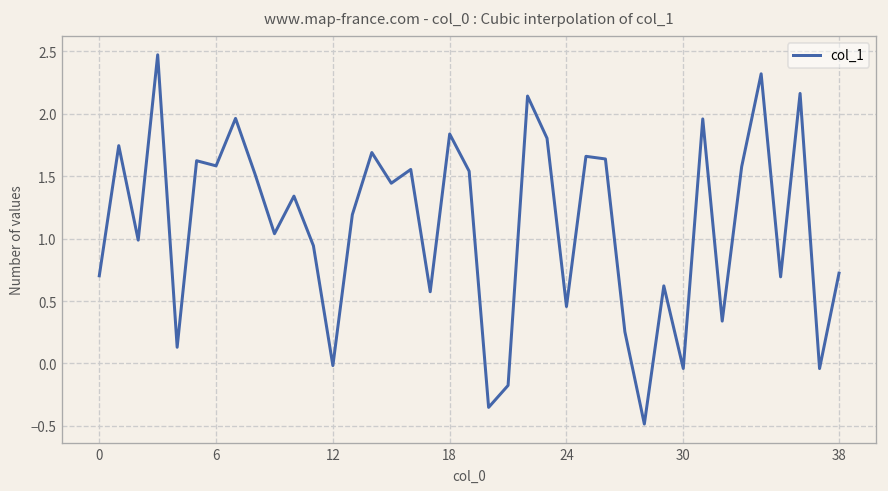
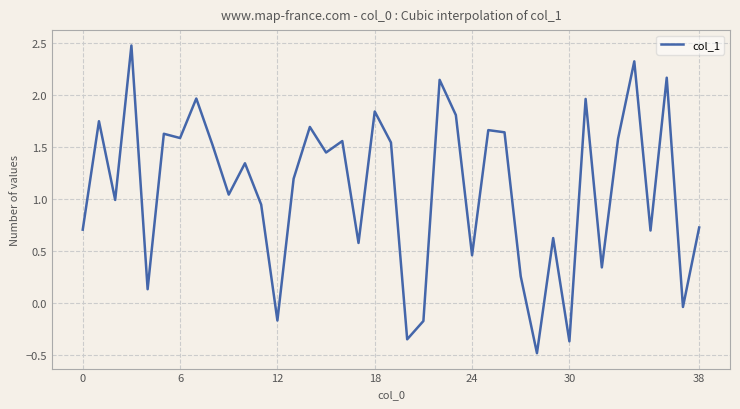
12: -0.02 -> -0.17
30: -0.04 -> -0.37
